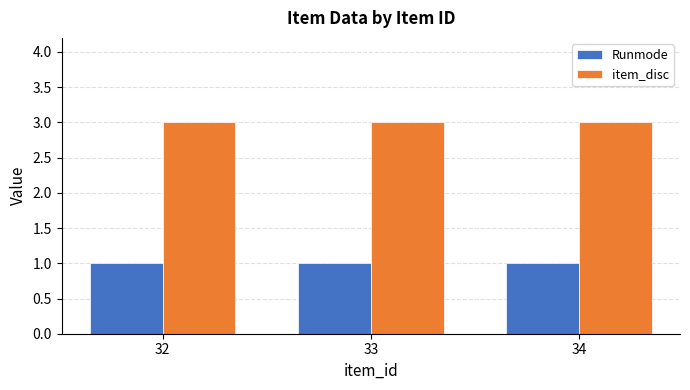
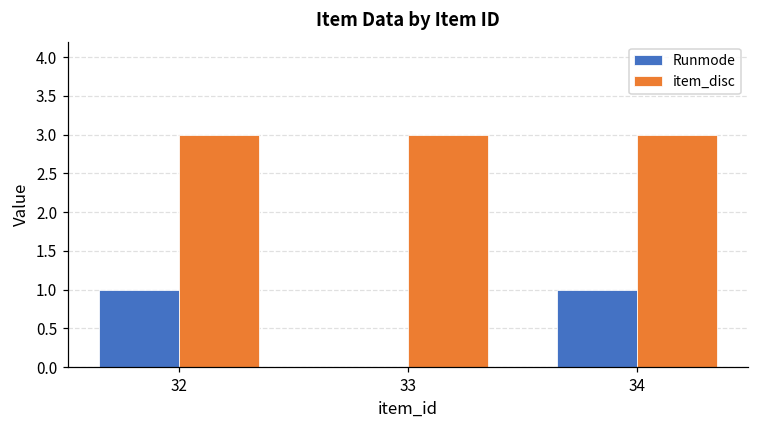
Runmode, 33: 1 -> 0
